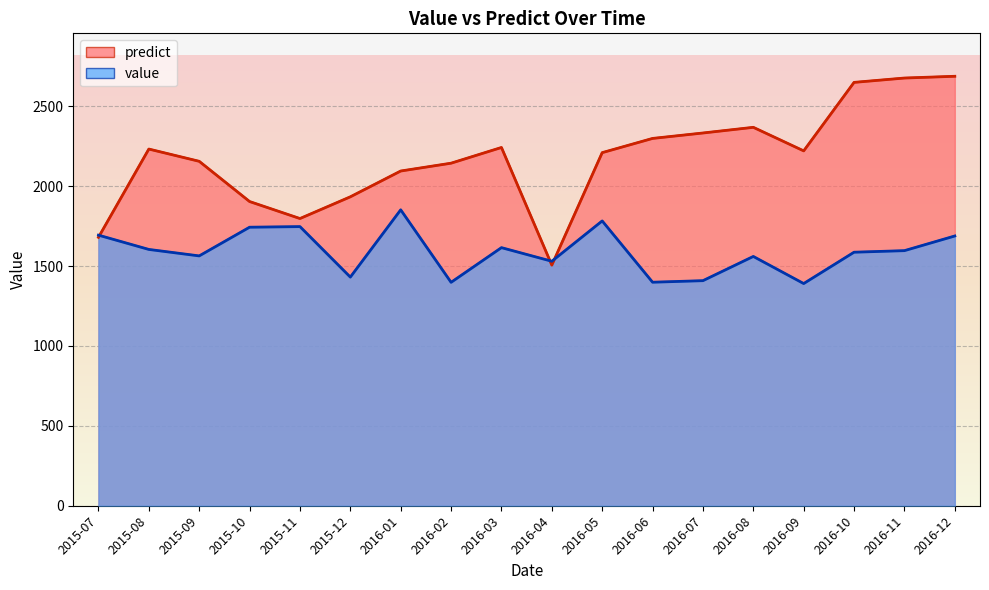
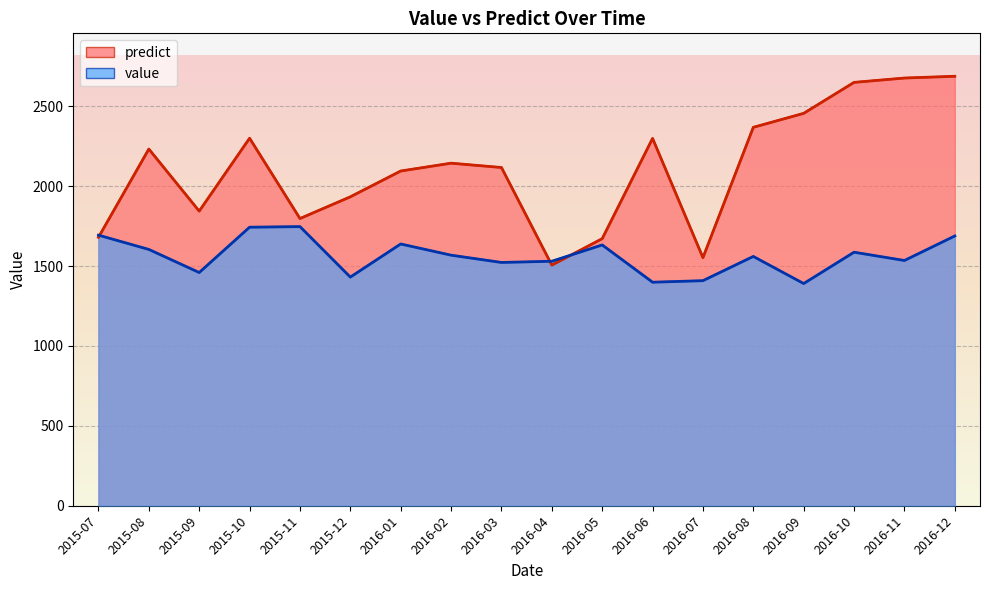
predict, 2015-09: 2160 -> 1840
value, 2015-09: 1560 -> 1460
predict, 2015-10: 1900 -> 2300
value, 2016-01: 1850 -> 1640
value, 2016-02: 1400 -> 1570
predict, 2016-03: 2240 -> 2120
value, 2016-03: 1620 -> 1520
predict, 2016-05: 2210 -> 1670
value, 2016-05: 1780 -> 1630
predict, 2016-07: 2330 -> 1550
predict, 2016-09: 2220 -> 2460
value, 2016-11: 1600 -> 1540
